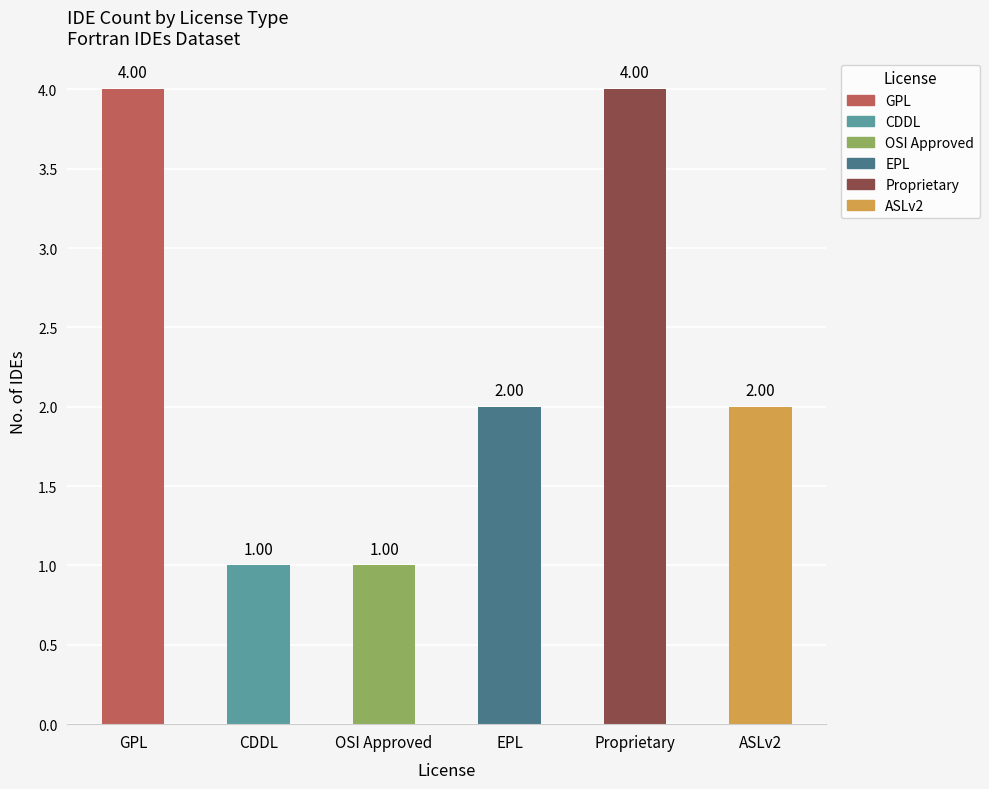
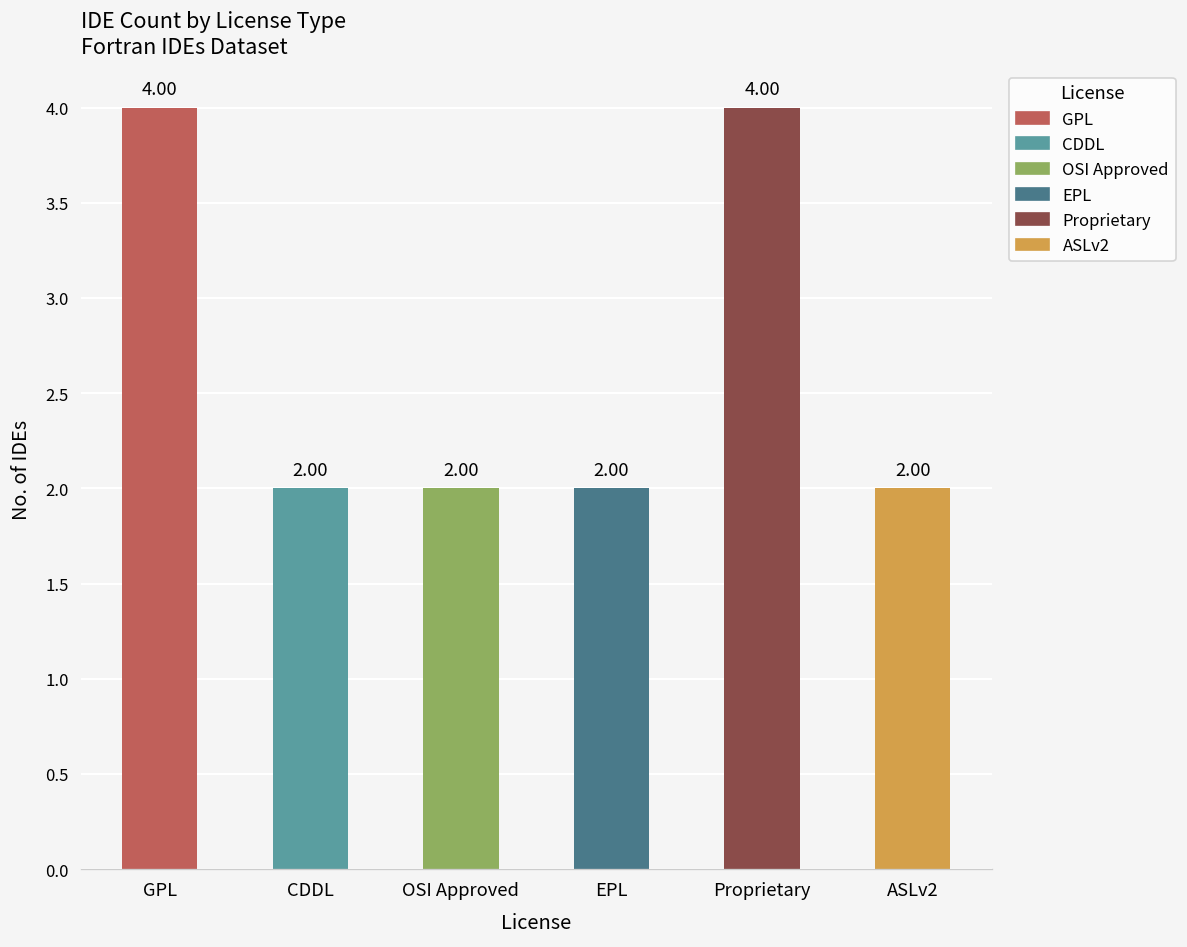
CDDL: 1.00 -> 2.00
OSI Approved: 1.00 -> 2.00
